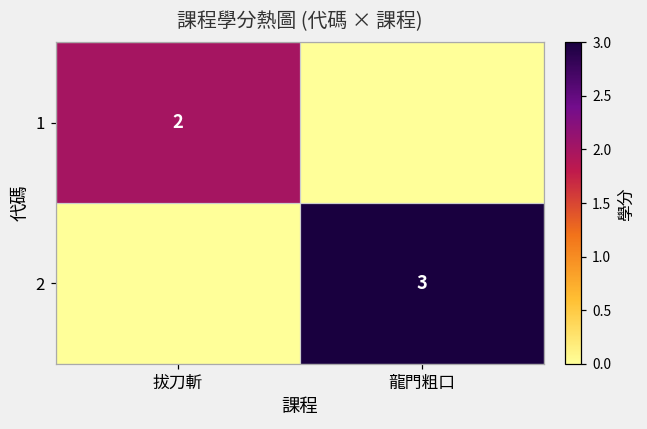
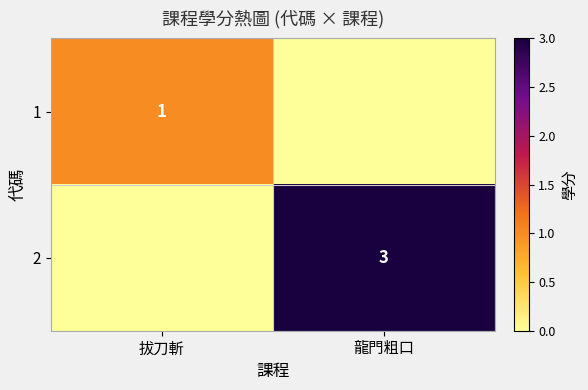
1, 拔刀斬: 2 -> 1
